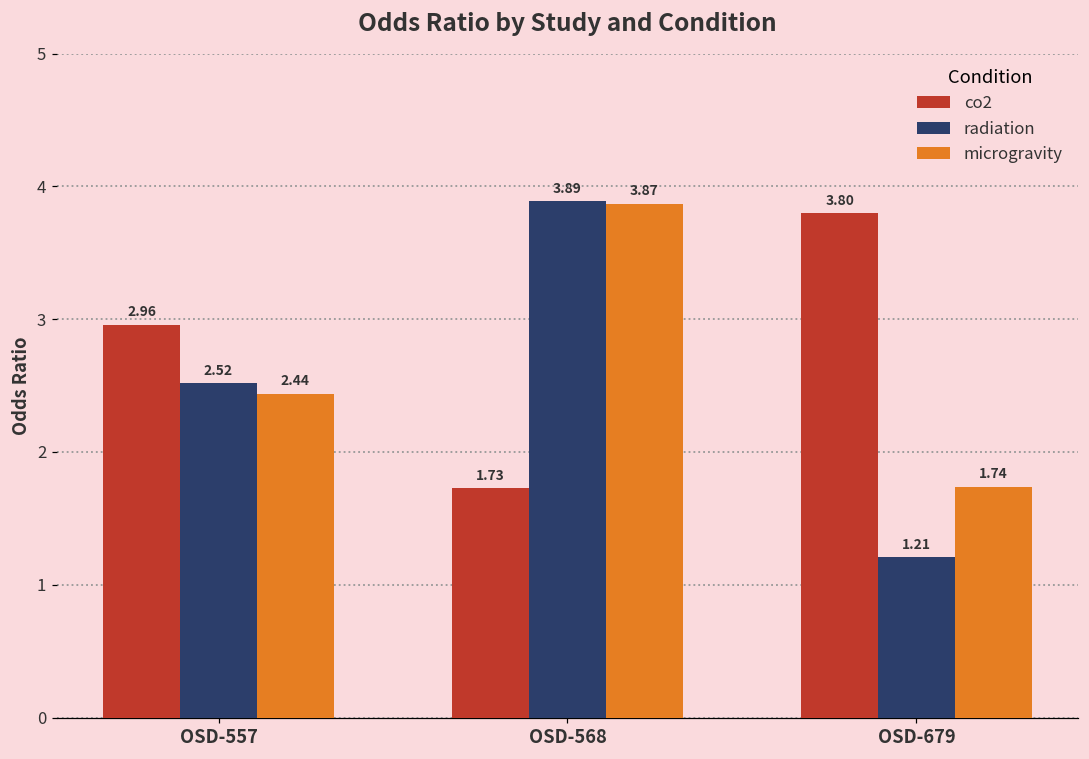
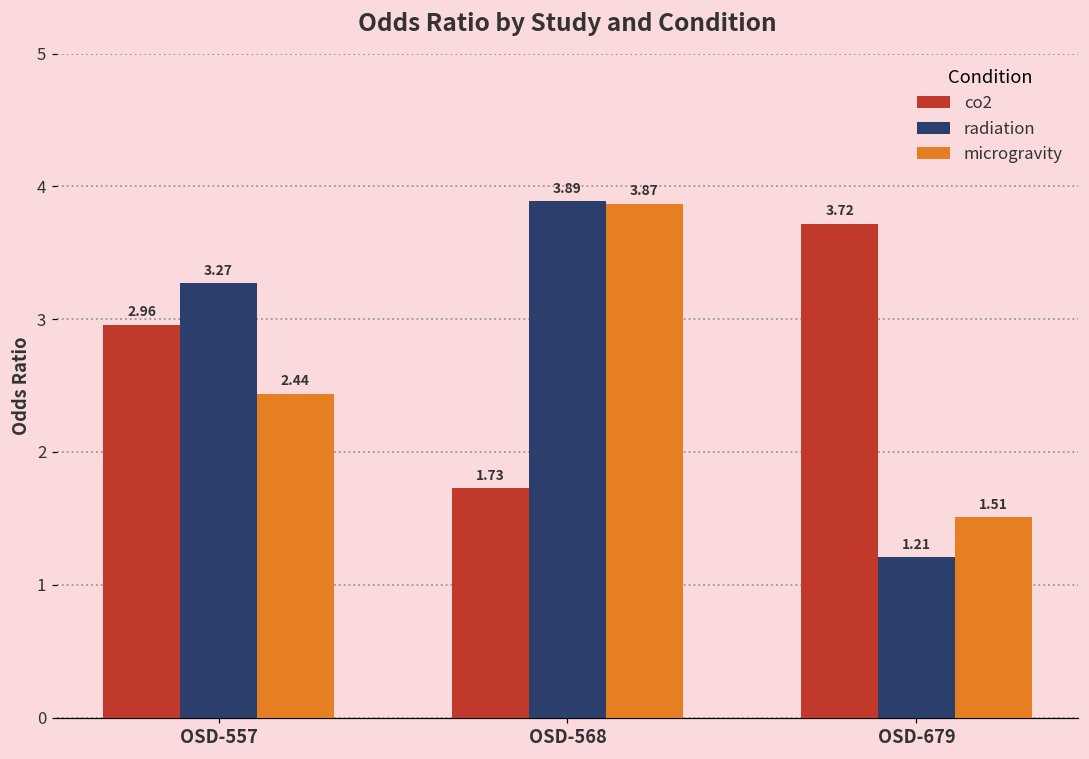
radiation, OSD-557: 2.52 -> 3.27
co2, OSD-679: 3.80 -> 3.72
microgravity, OSD-679: 1.74 -> 1.51
